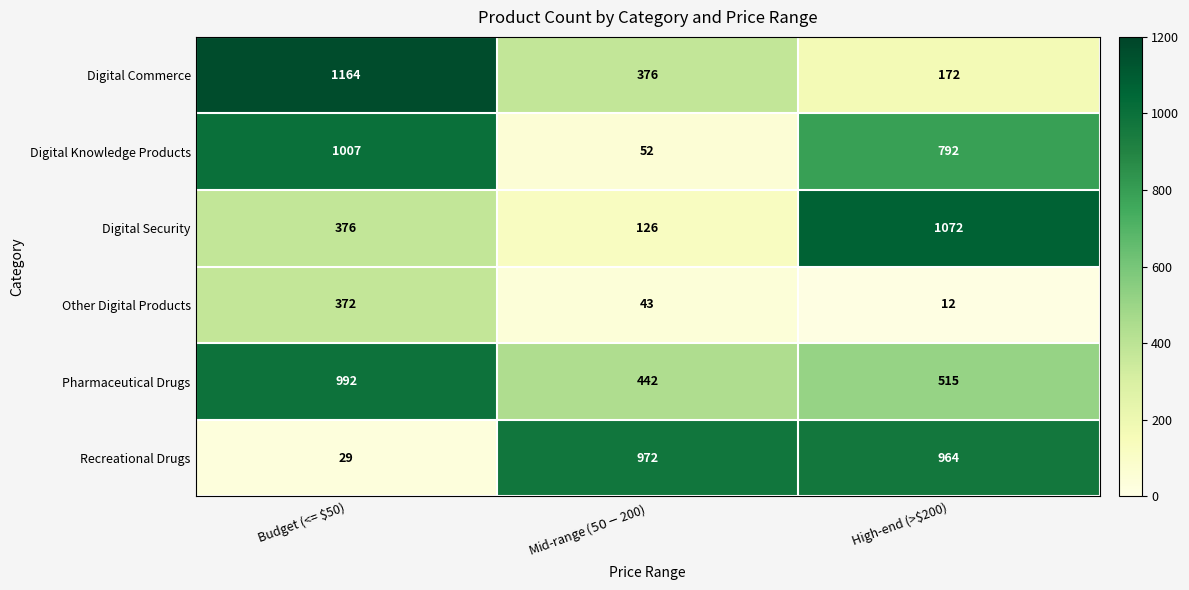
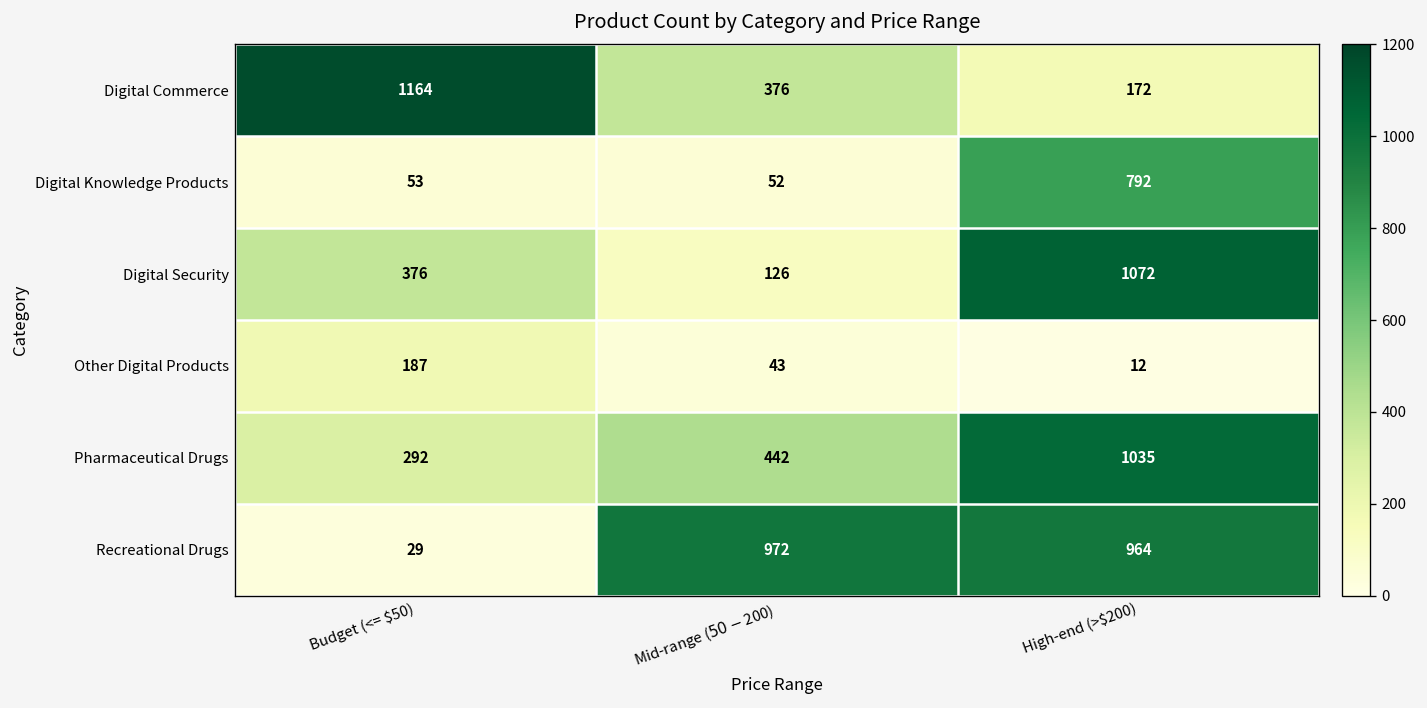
Digital Knowledge Products, Budget (<= $50): 1007 -> 53
Other Digital Products, Budget (<= $50): 372 -> 187
Pharmaceutical Drugs, Budget (<= $50): 992 -> 292
Pharmaceutical Drugs, High-end (>$200): 515 -> 1035
